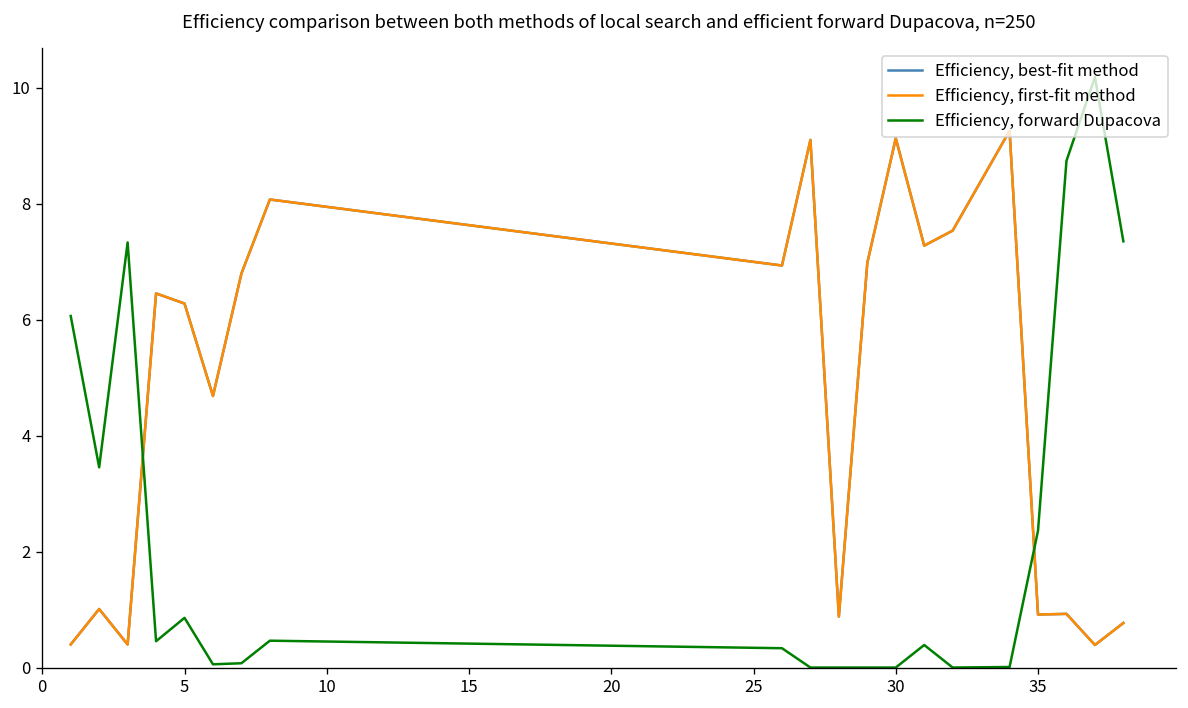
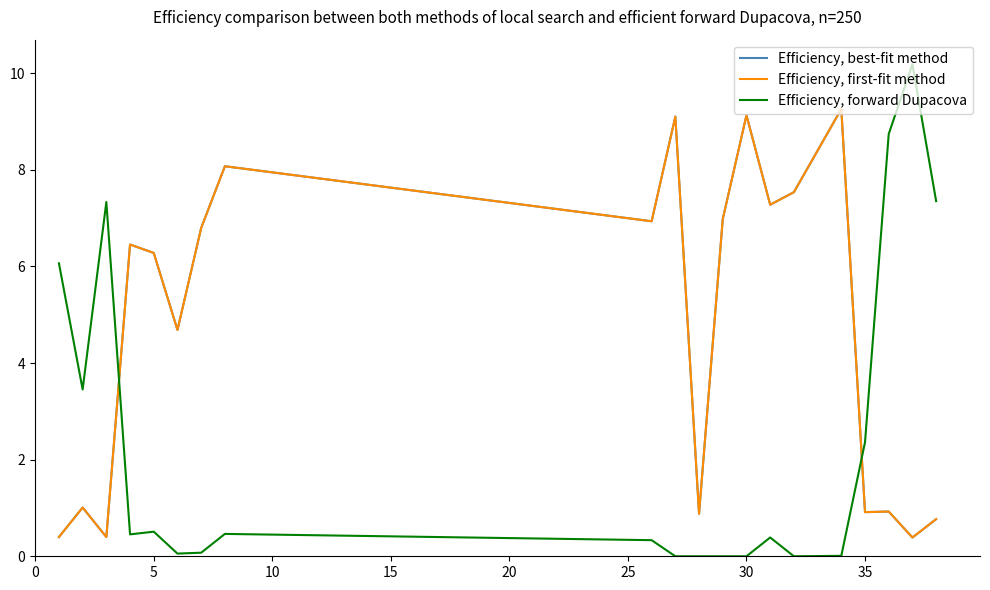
Efficiency, forward Dupacova, 5: 0.9 -> 0.5
